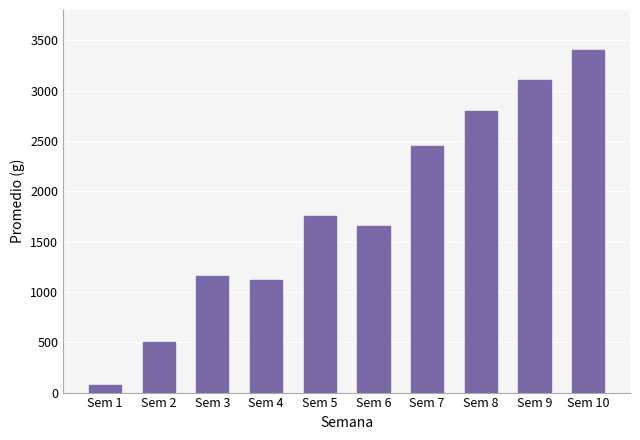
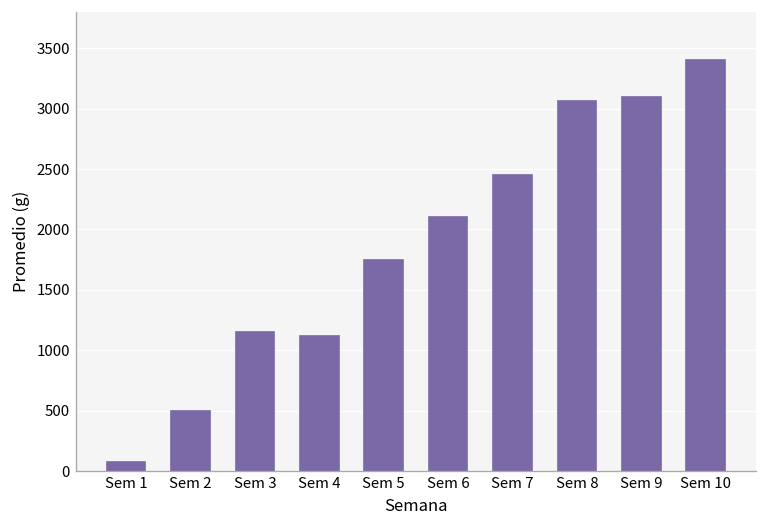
Sem 6: 1650 -> 2100
Sem 8: 2800 -> 3070
